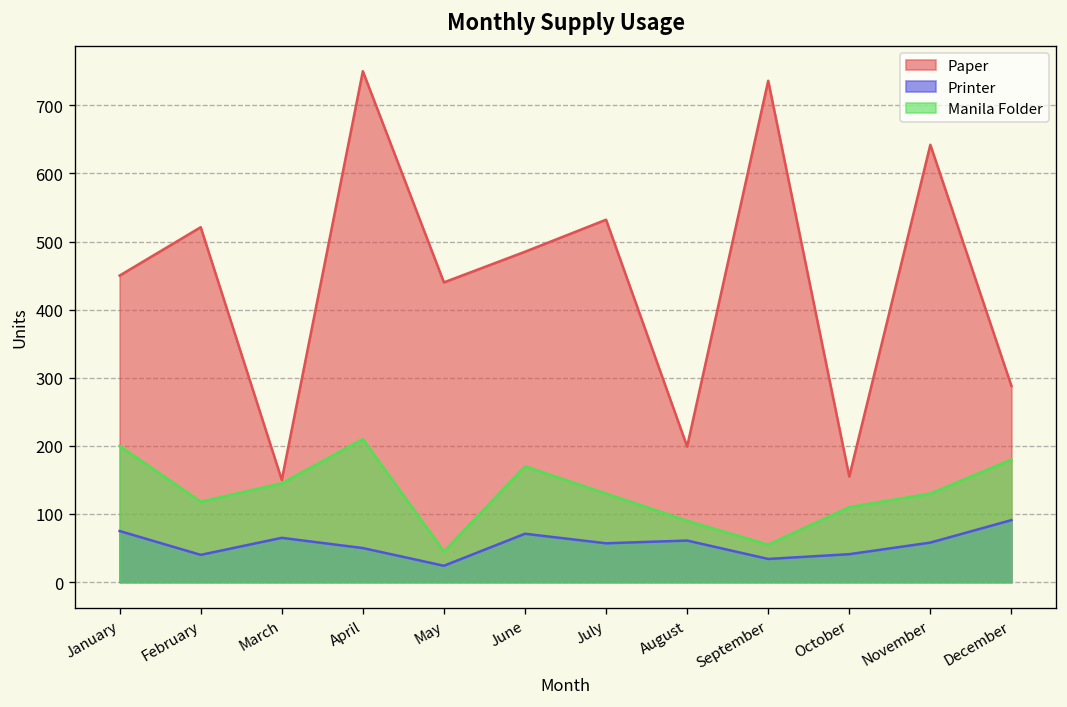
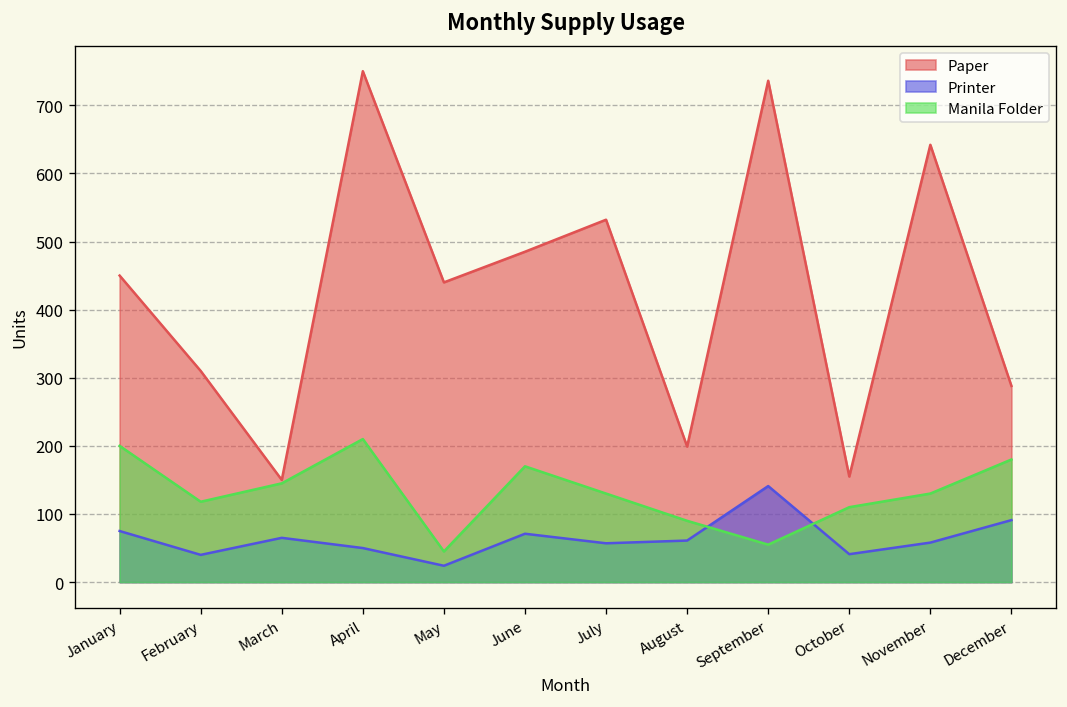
Paper, February: 520 -> 310
Printer, September: 30 -> 140
